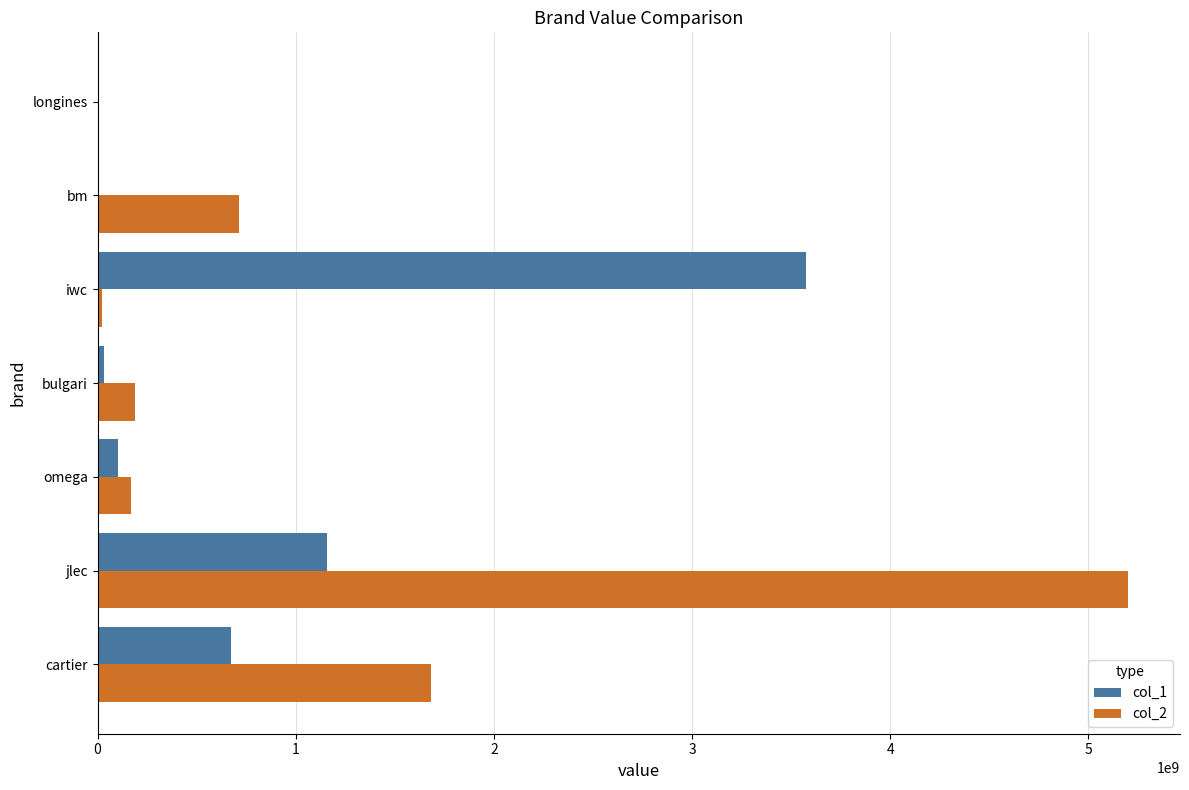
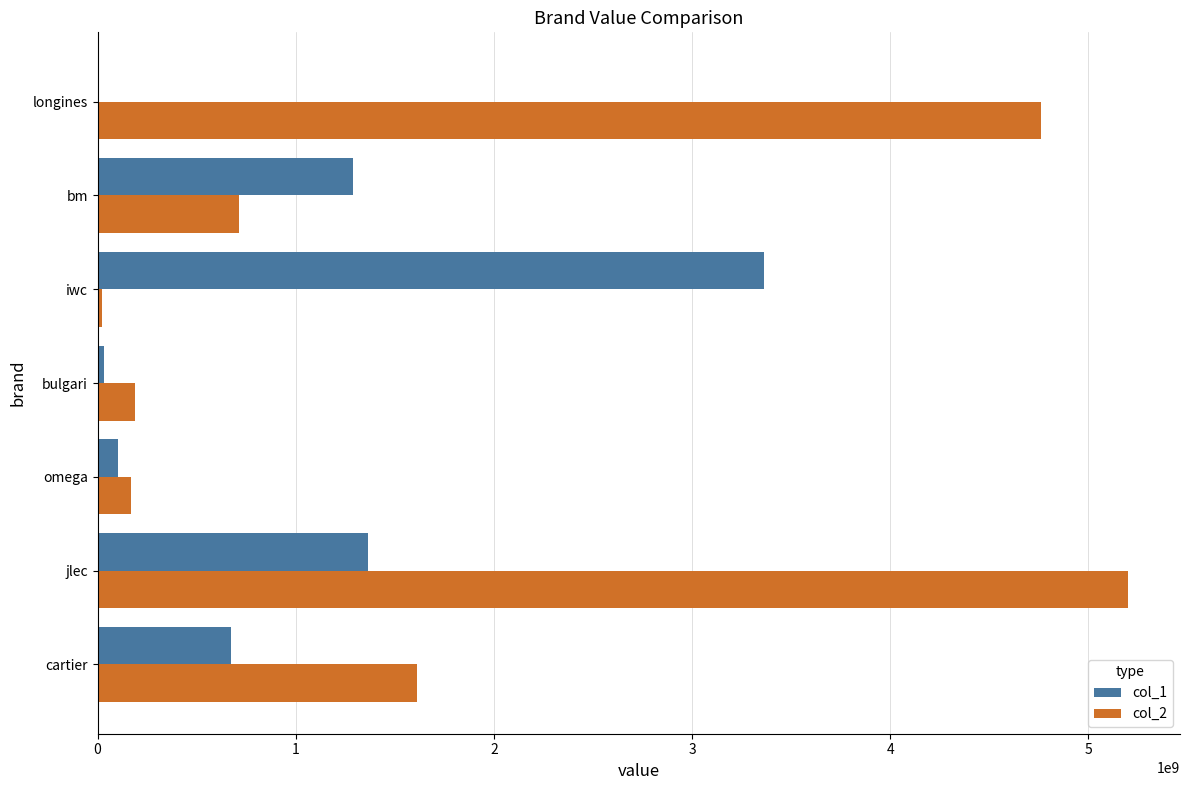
col_2, longines: 0 -> 4760000000
col_1, bm: 0 -> 1290000000
col_1, iwc: 3570000000 -> 3360000000
col_1, jlec: 1160000000 -> 1370000000
col_2, cartier: 1680000000 -> 1610000000
